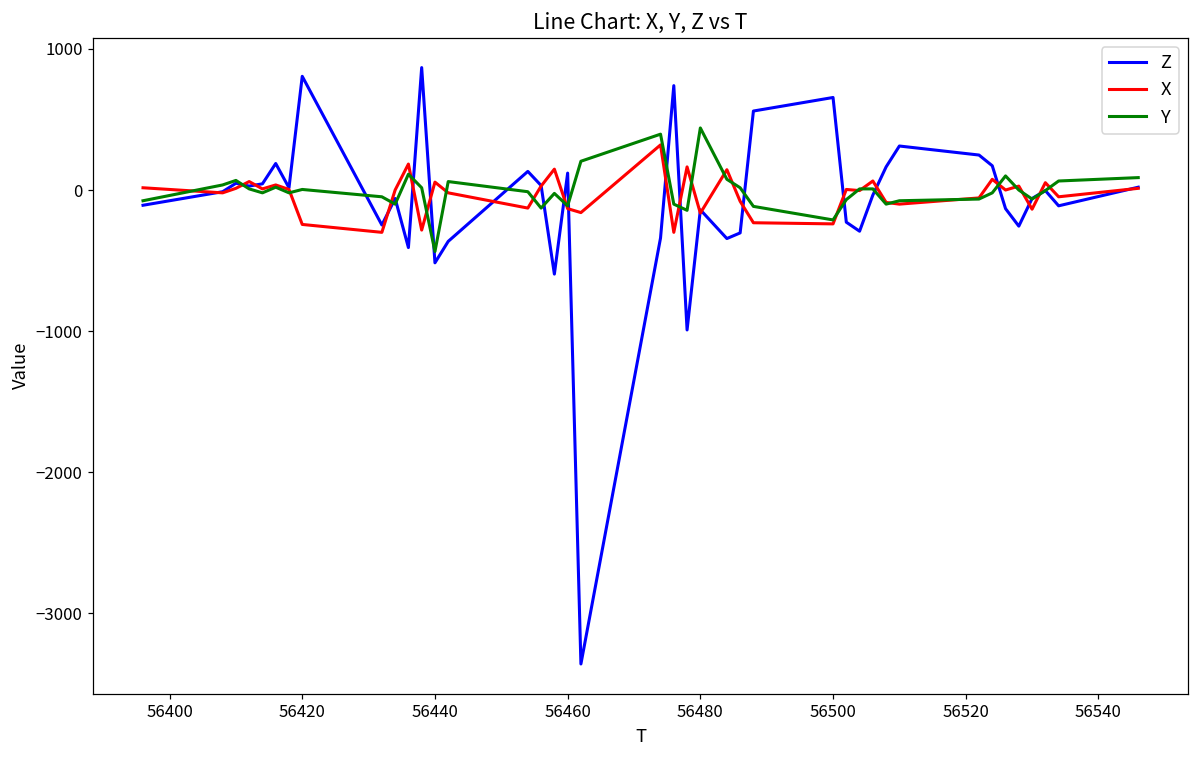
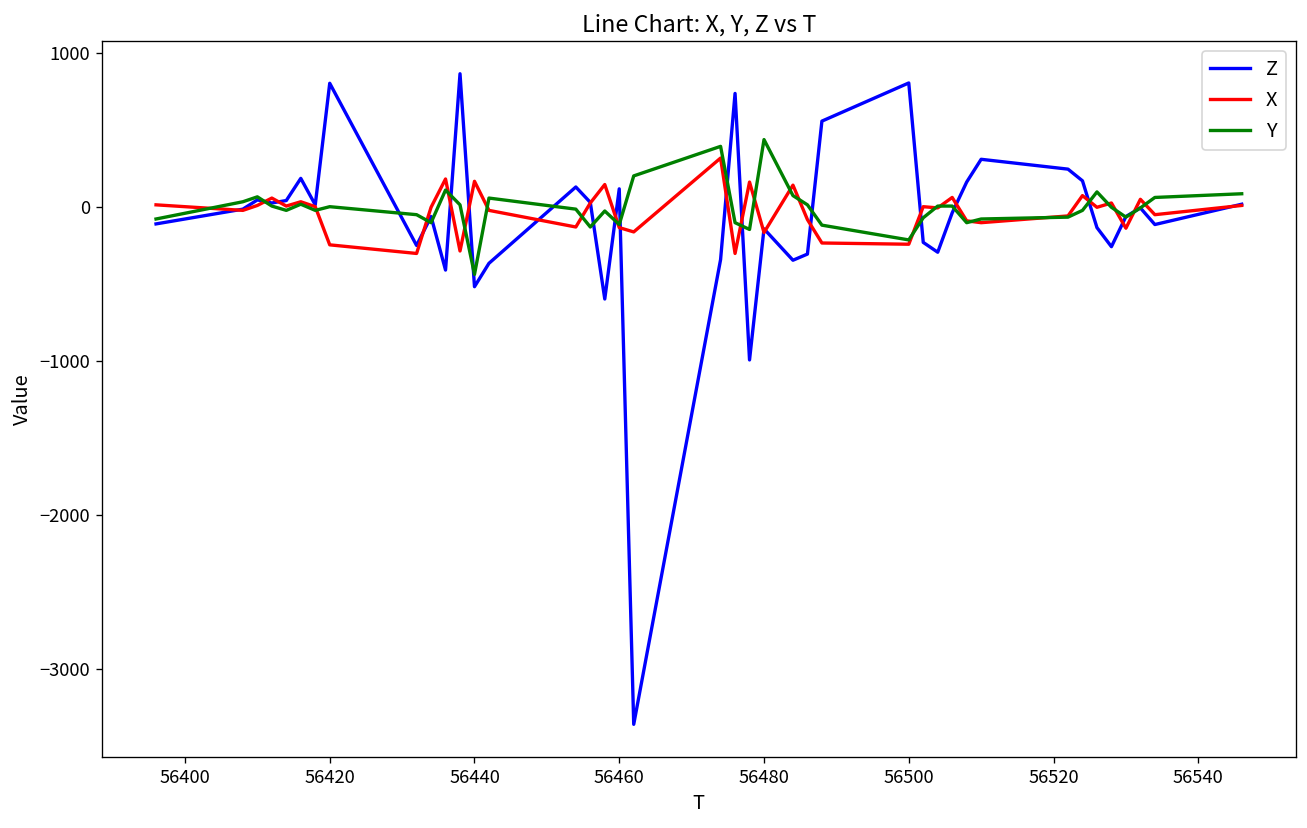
X, 56440: 60 -> 170
Z, 56500: 660 -> 810
